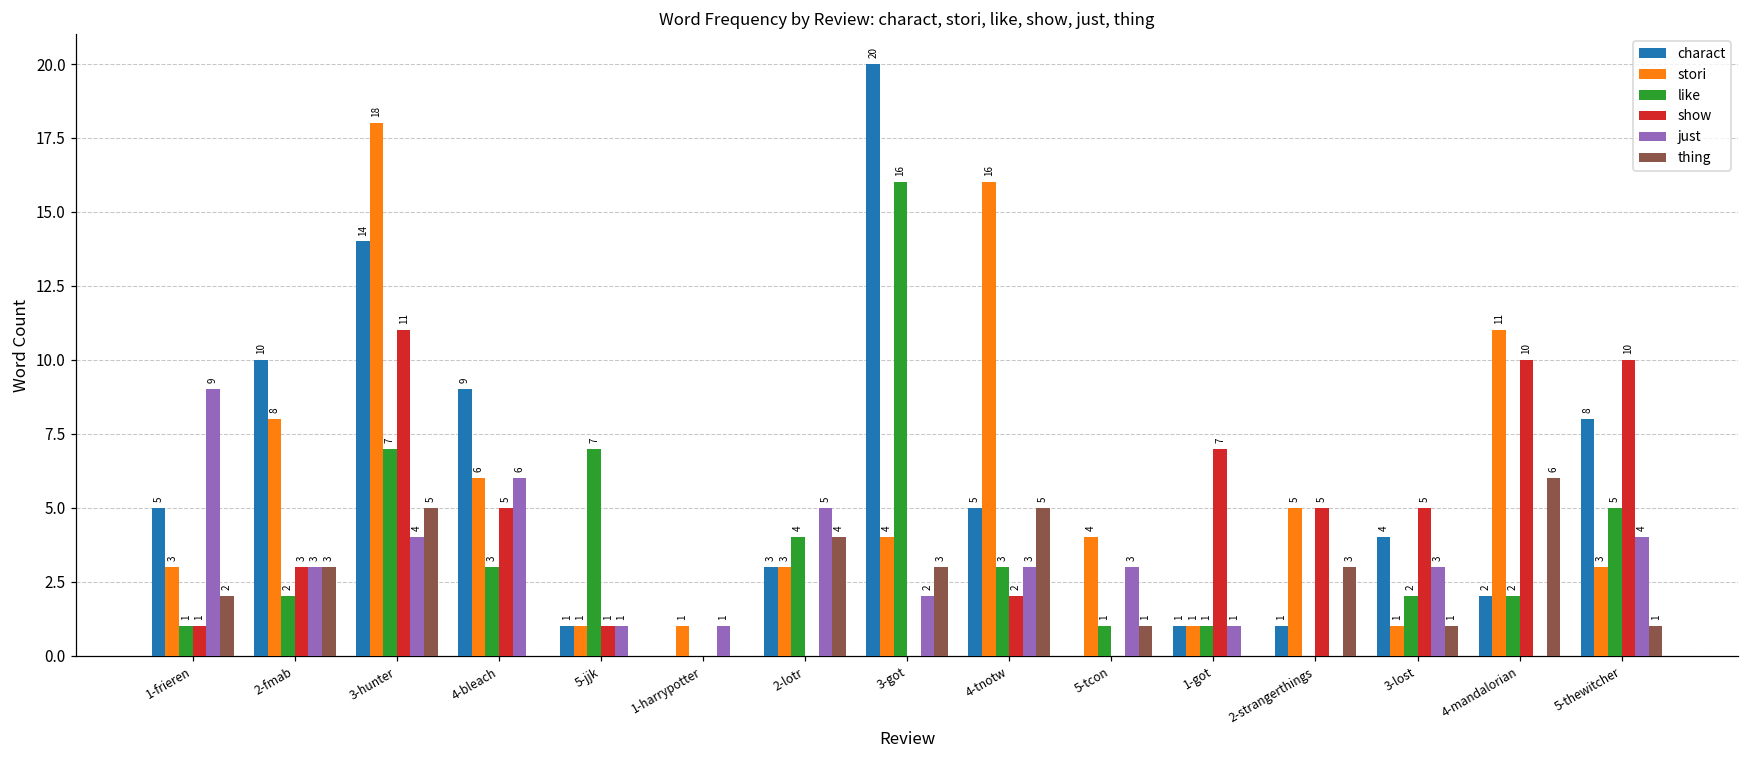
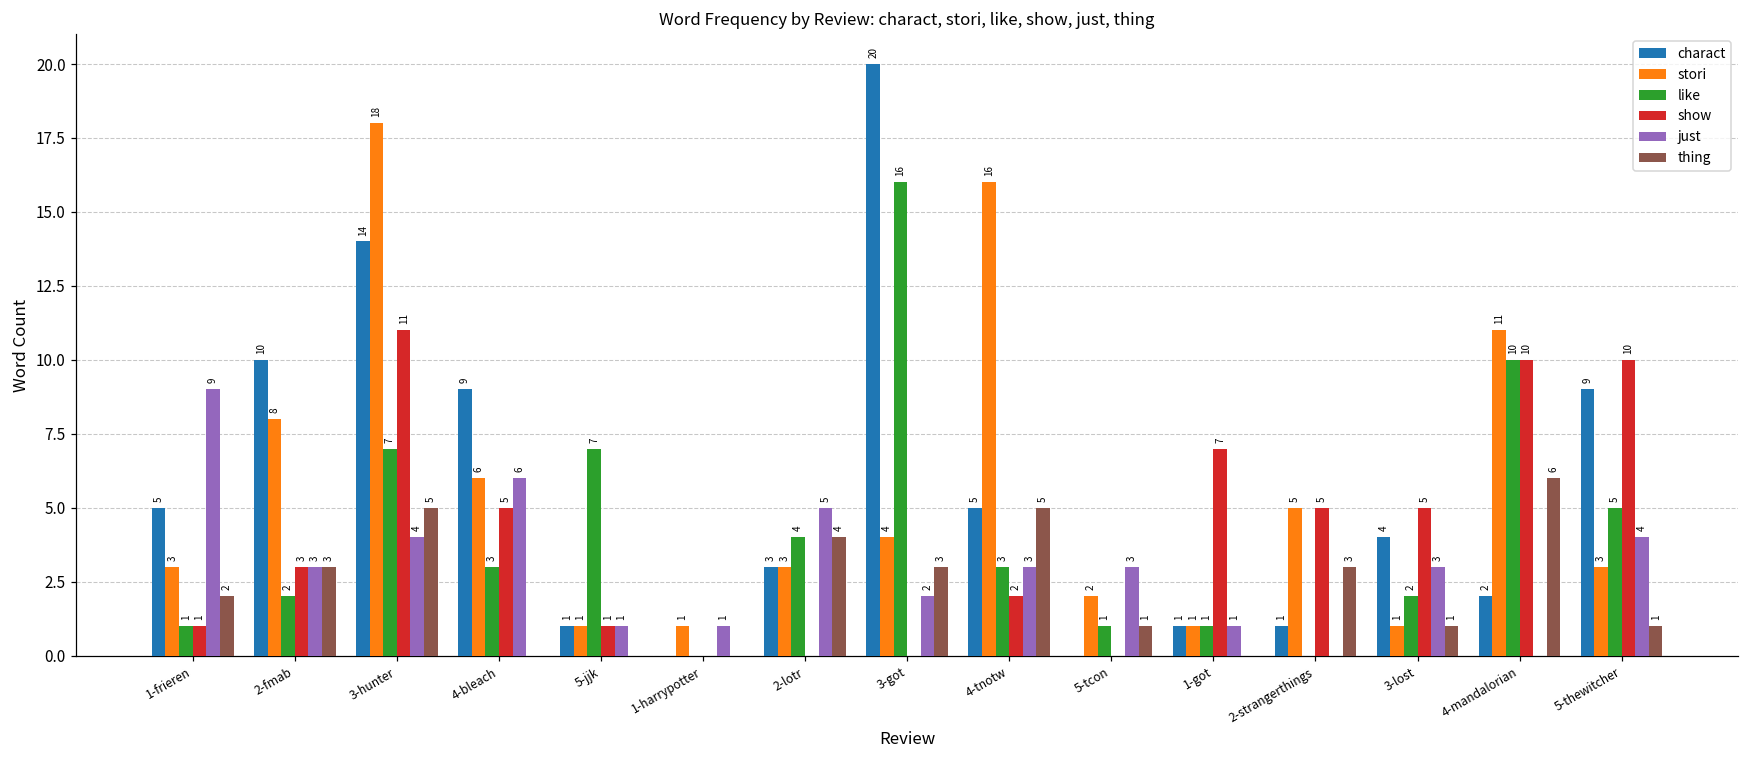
stori, 5-tcon: 4 -> 2
like, 4-mandalorian: 2 -> 10
charact, 5-thewitcher: 8 -> 9
